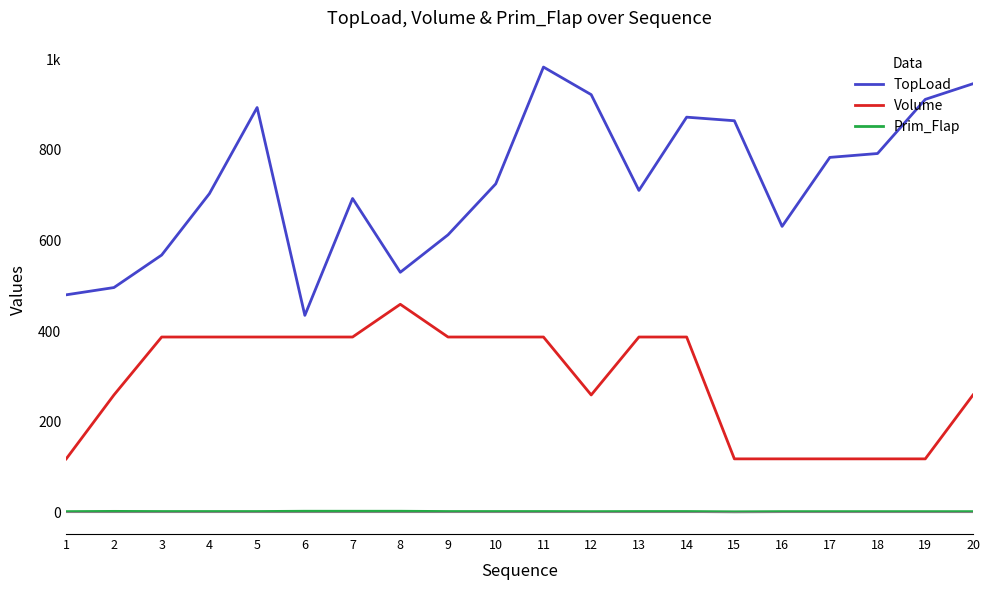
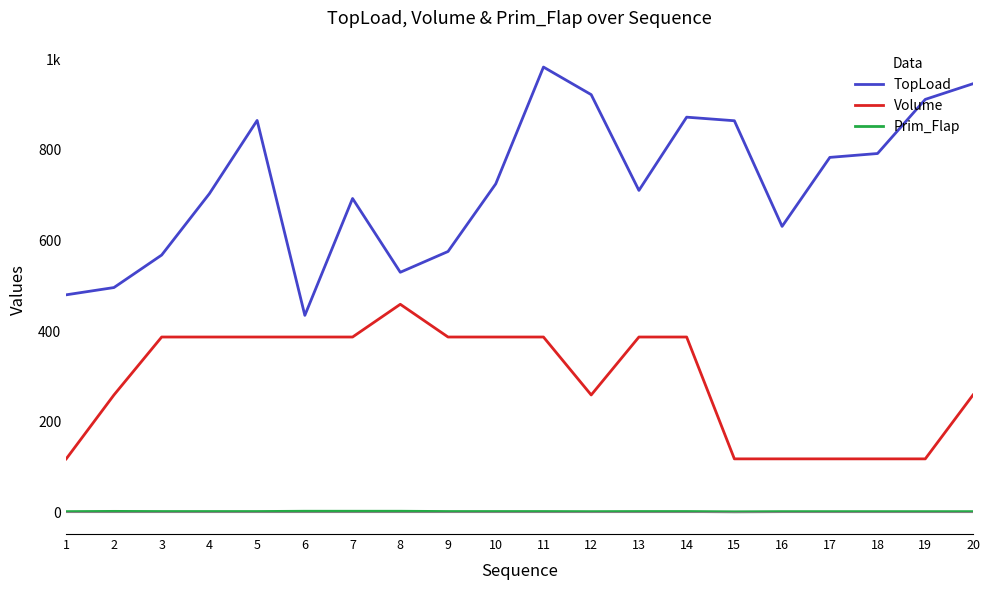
TopLoad, 5: 890 -> 860
TopLoad, 9: 610 -> 580
